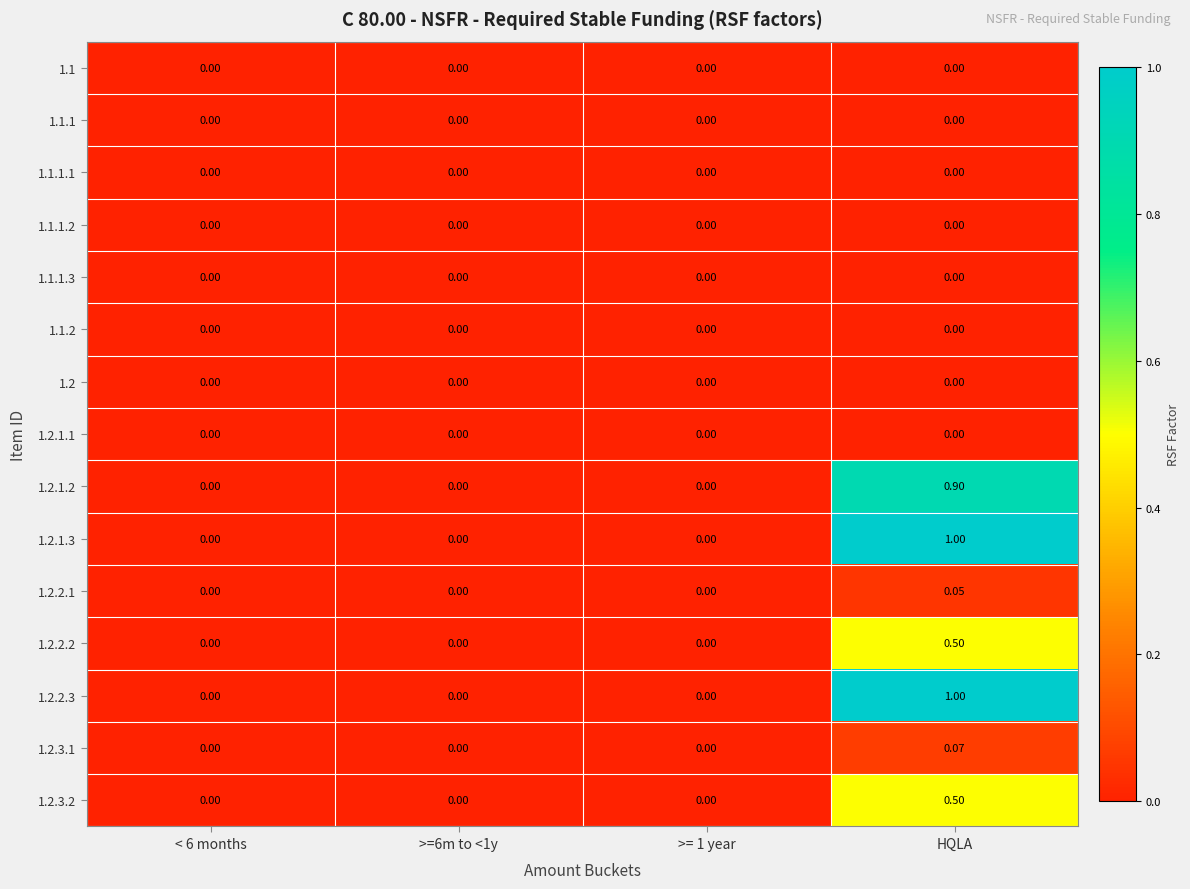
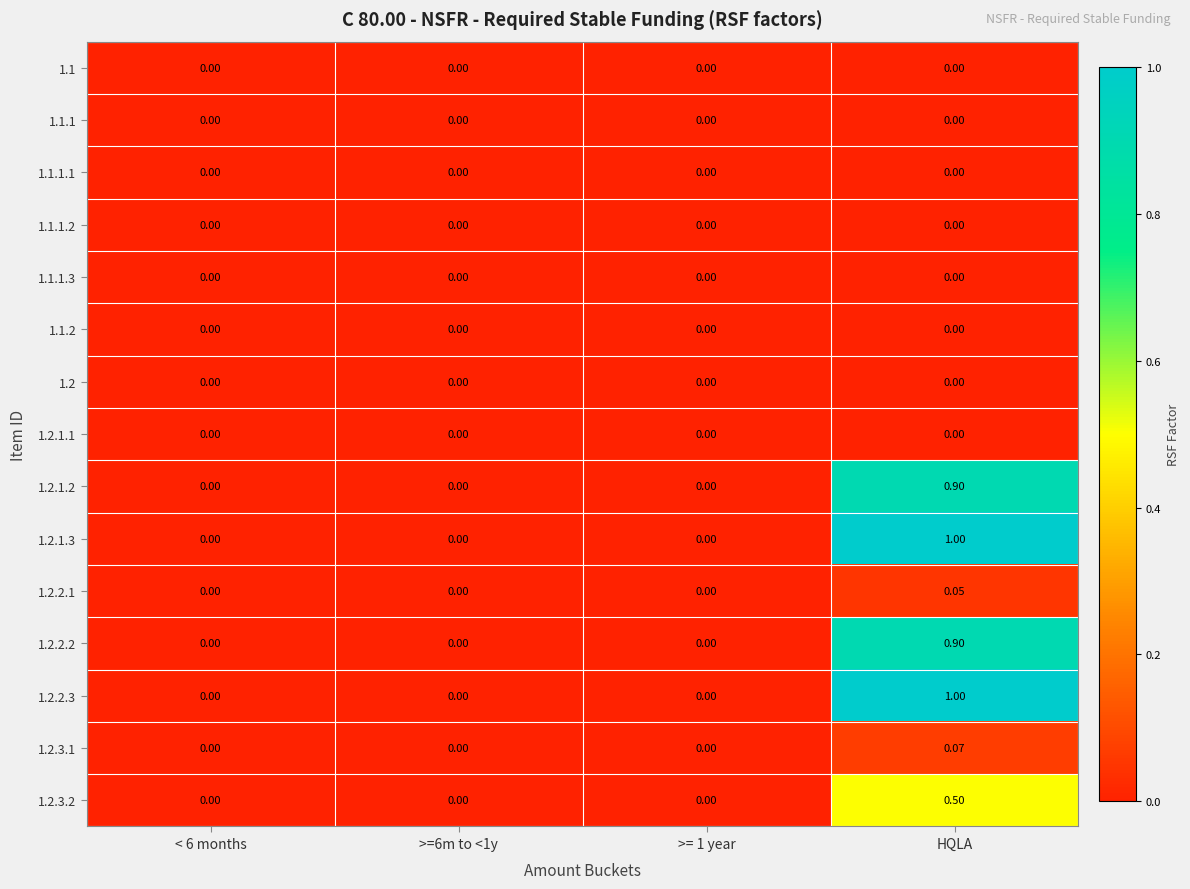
1.2.2.2, HQLA: 0.50 -> 0.90
